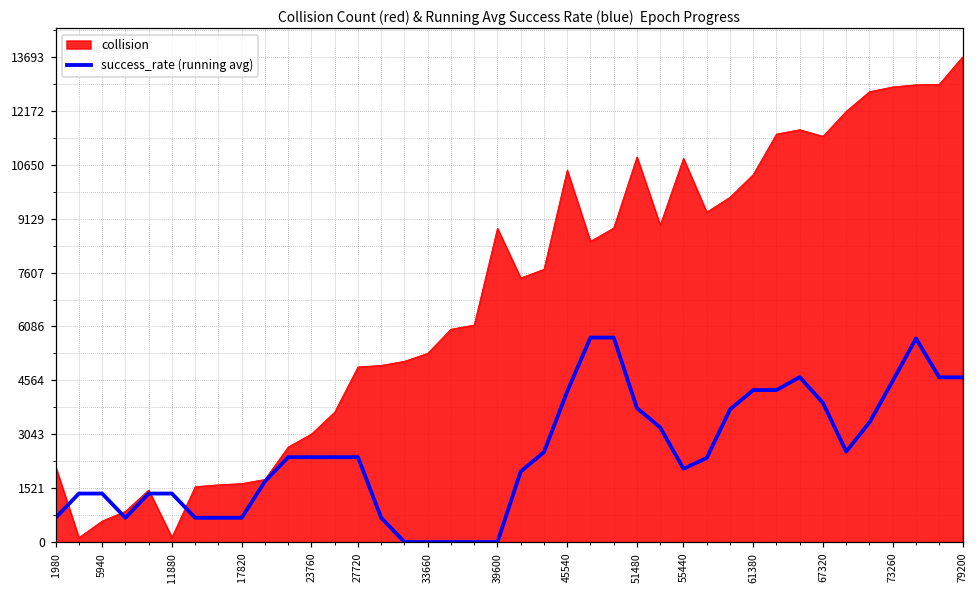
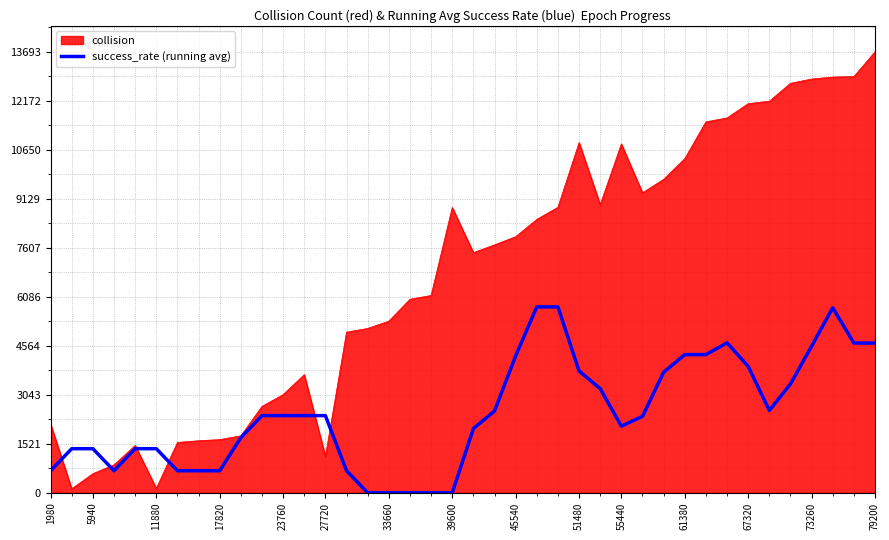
collision, 27720: 4900 -> 1100
collision, 45540: 10500 -> 8000
collision, 67320: 11500 -> 12100
